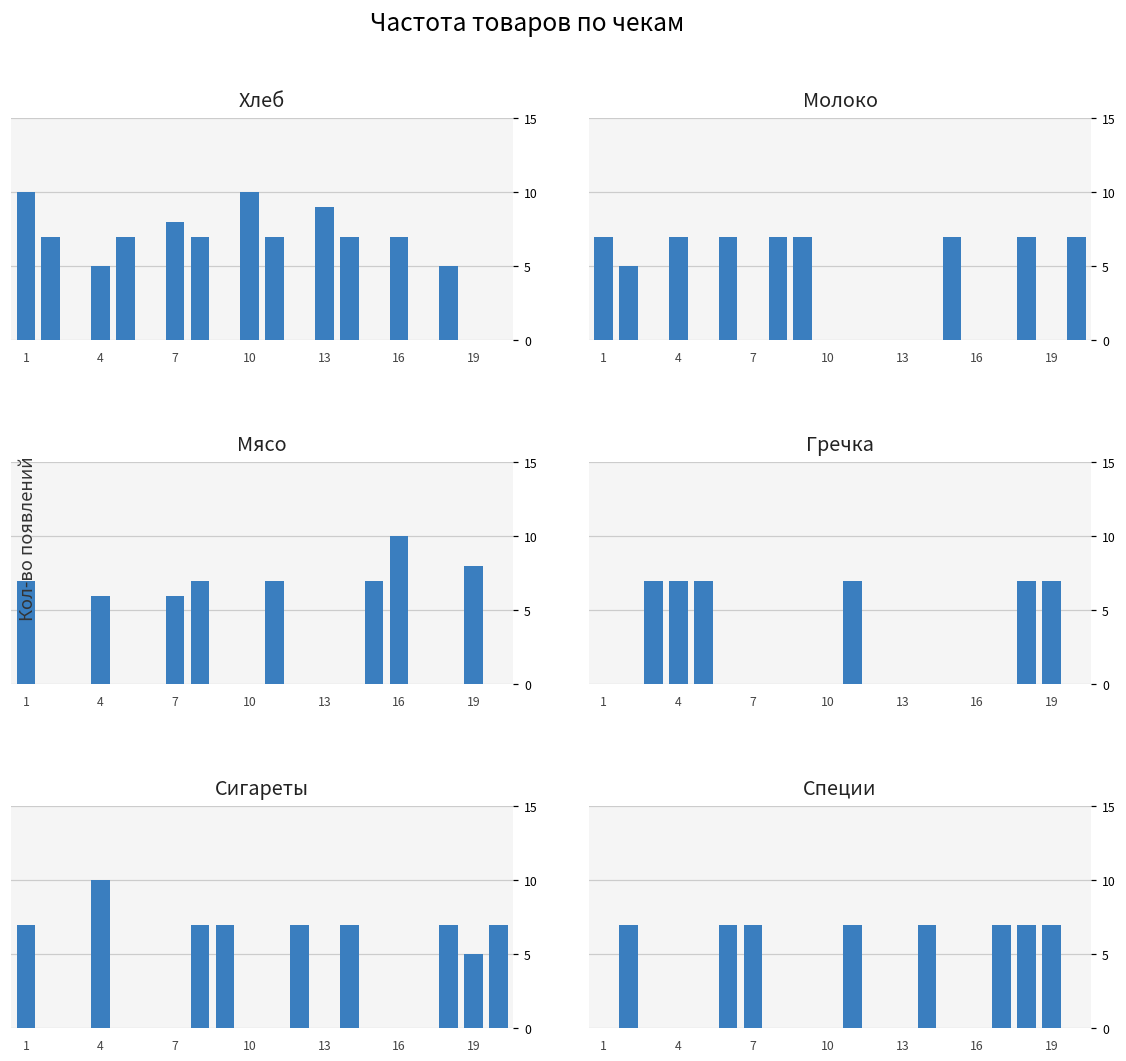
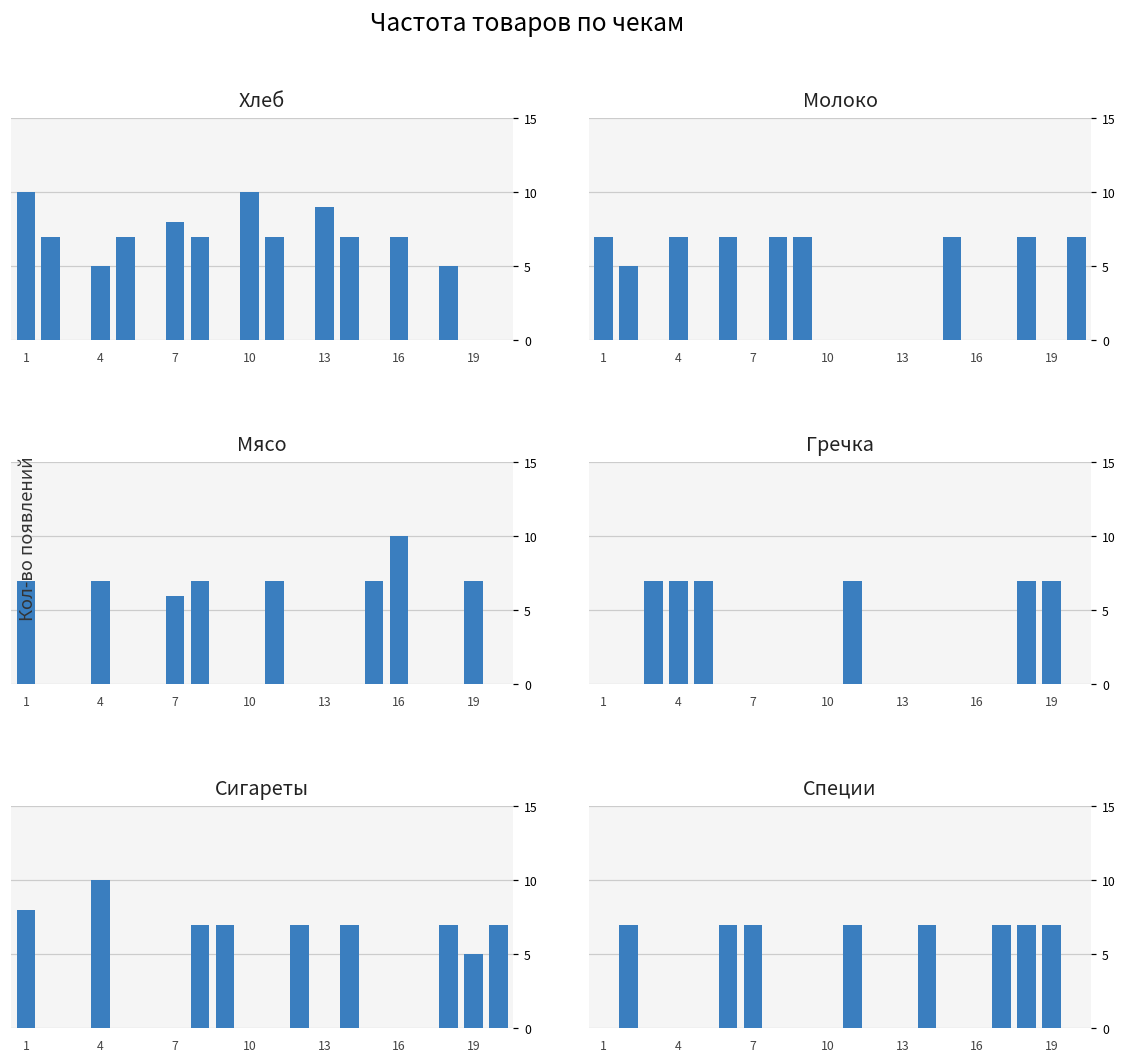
Мясо, 4: 6 -> 7
Мясо, 19: 8 -> 7
Сигареты, 1: 7 -> 8
